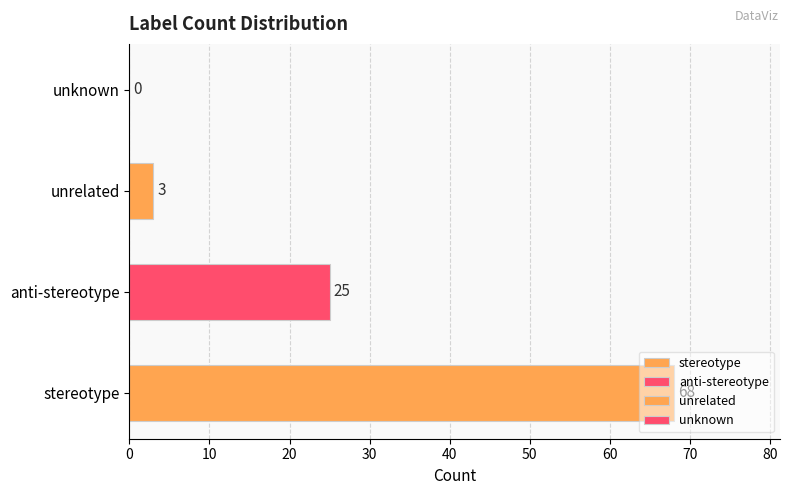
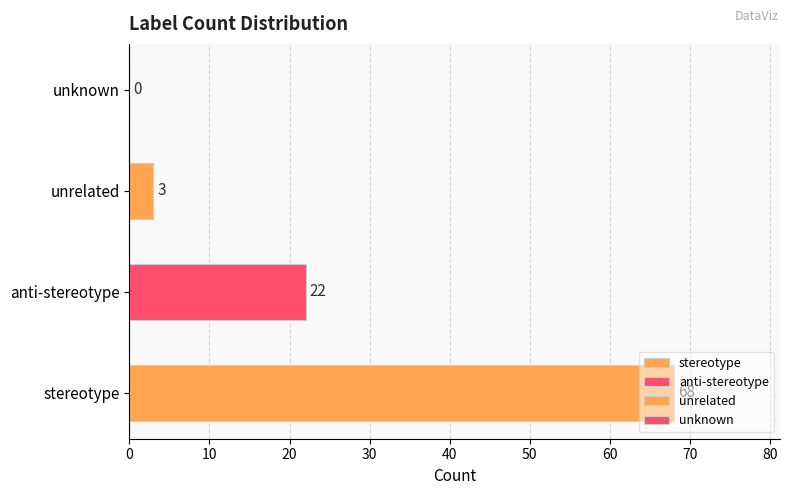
anti-stereotype: 25 -> 22
